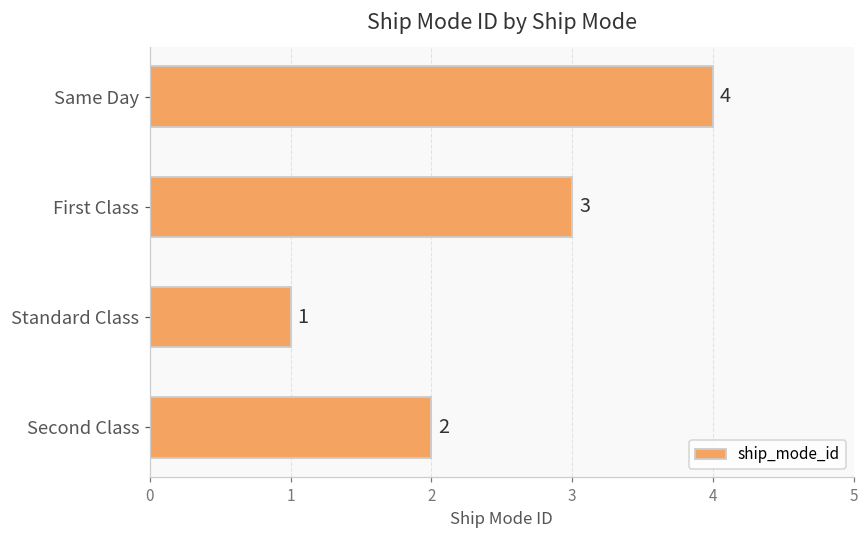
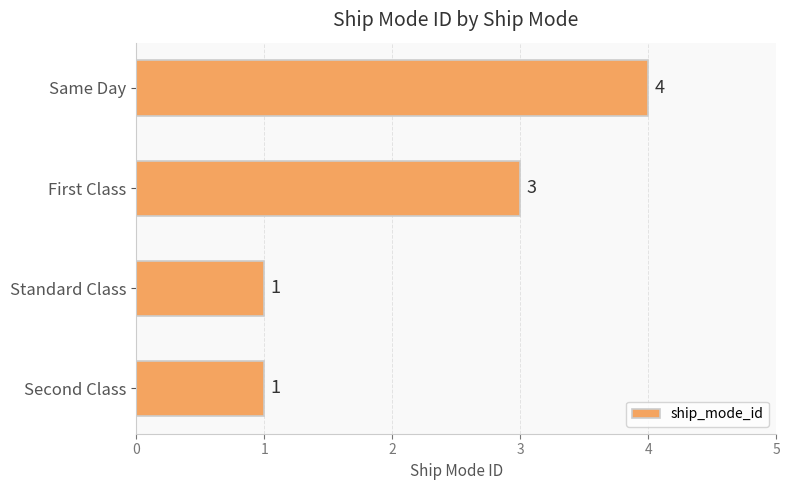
Second Class: 2 -> 1
